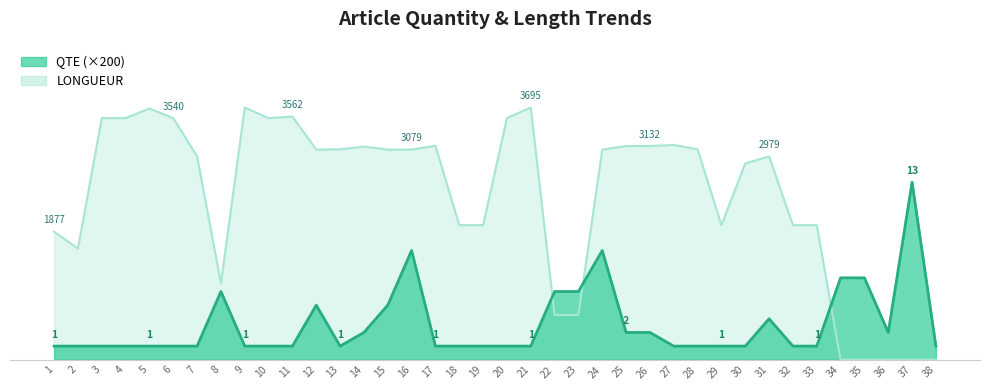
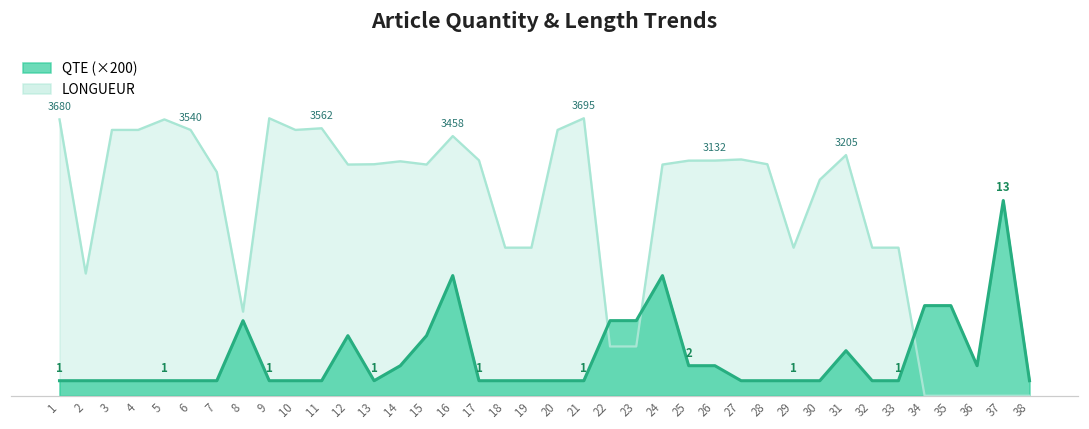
LONGUEUR, 1: 1877 -> 3680
LONGUEUR, 16: 3079 -> 3458
LONGUEUR, 31: 2979 -> 3205
